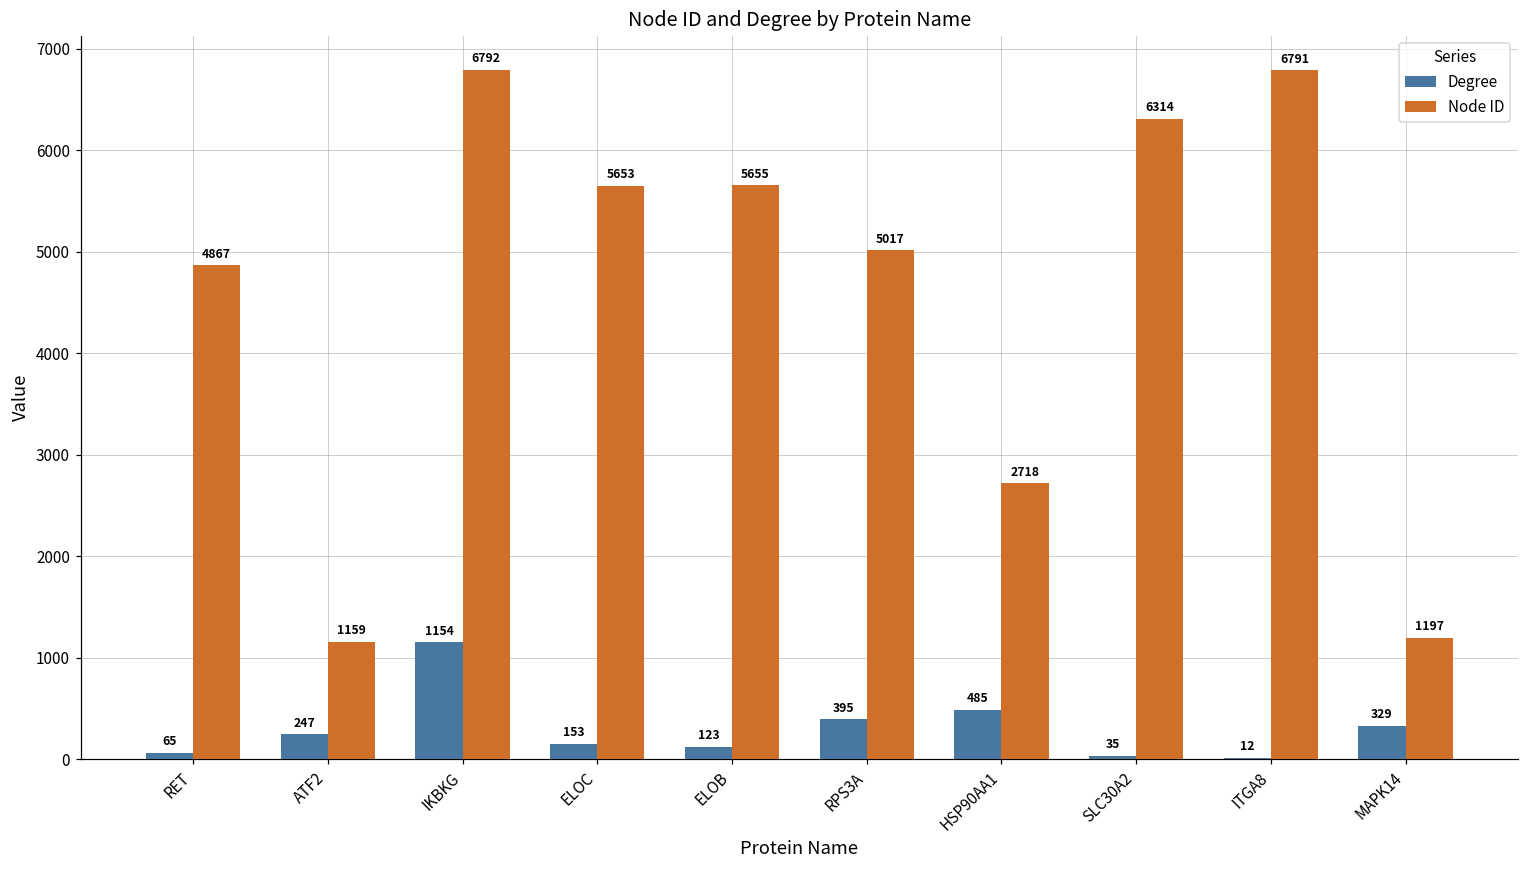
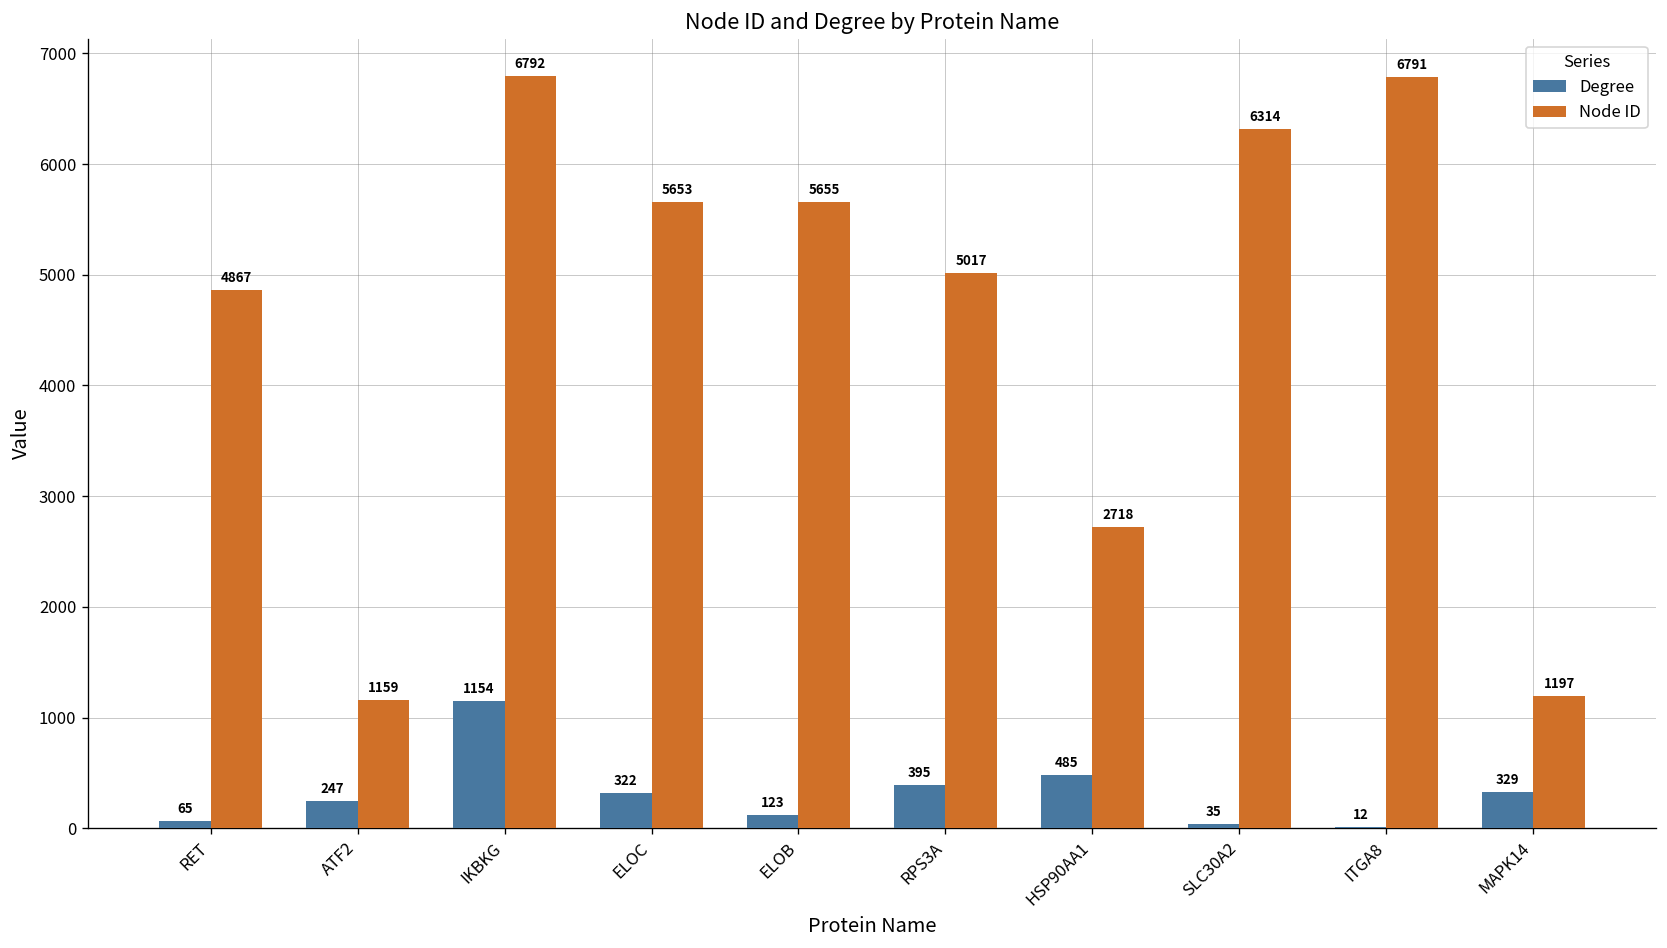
Degree, ELOC: 153 -> 322
